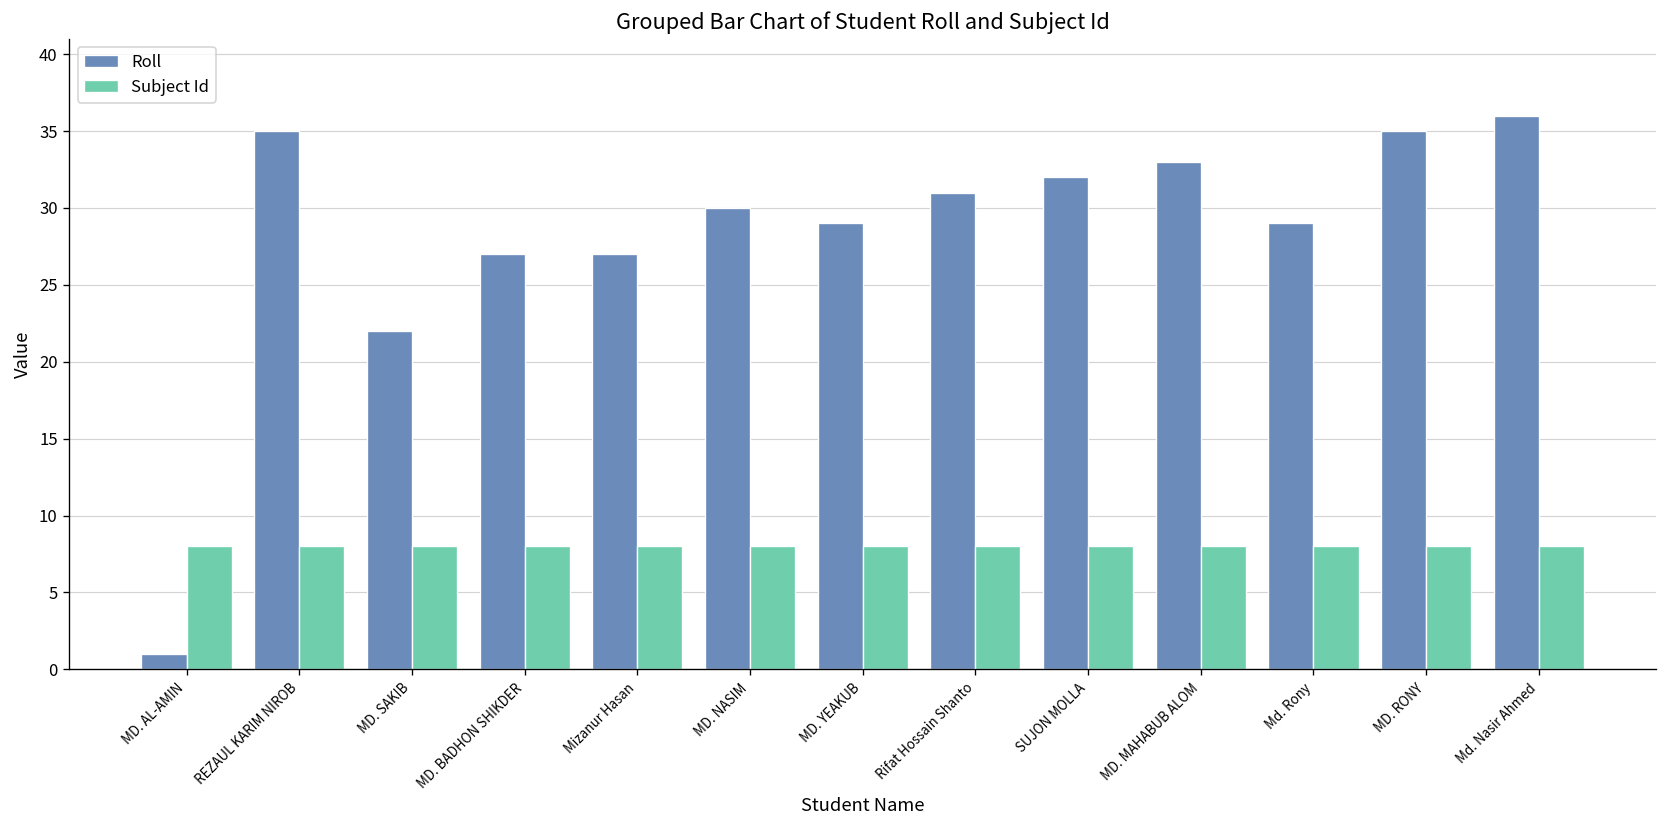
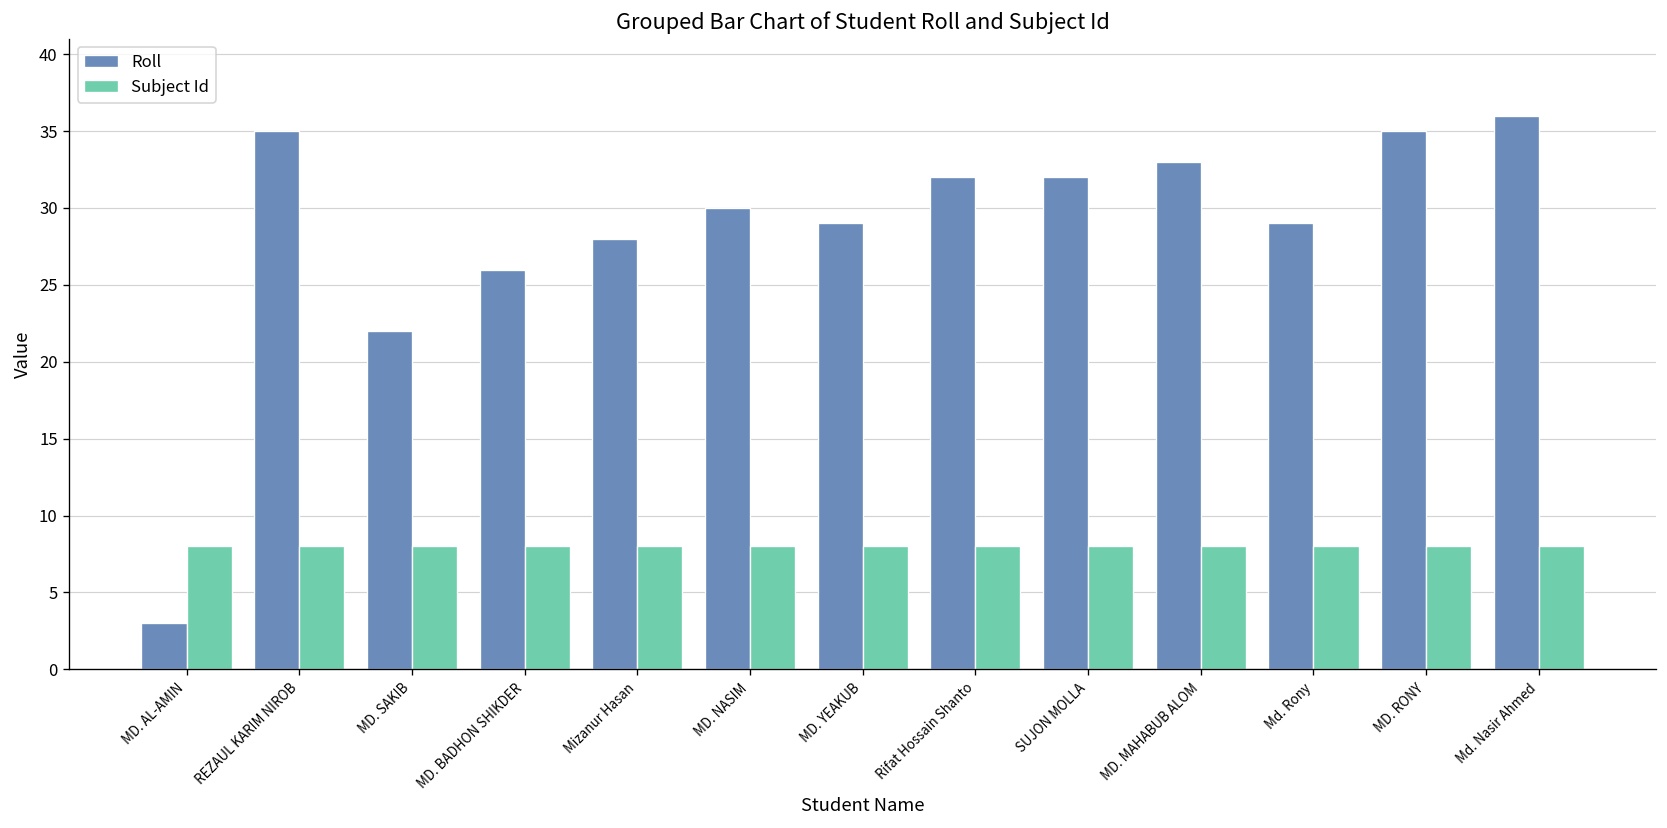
Roll, MD. AL-AMIN: 1 -> 3
Roll, MD. BADHON SHIKDER: 27 -> 26
Roll, Mizanur Hasan: 27 -> 28
Roll, Rifat Hossain Shanto: 31 -> 32
